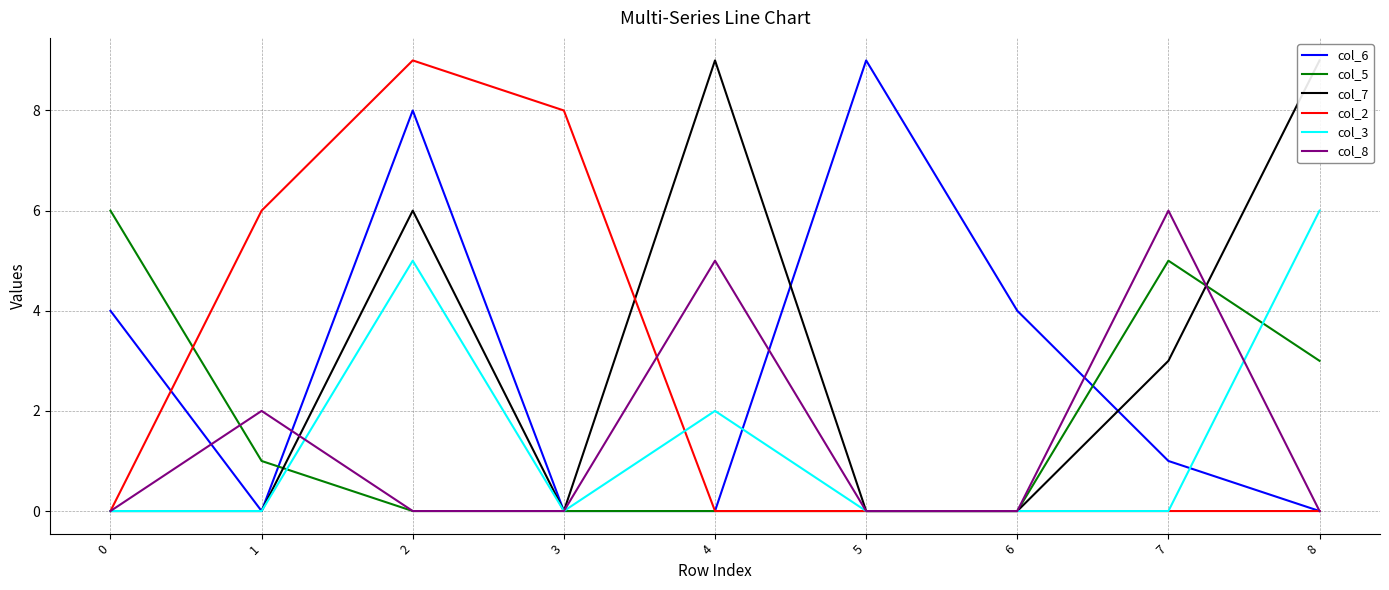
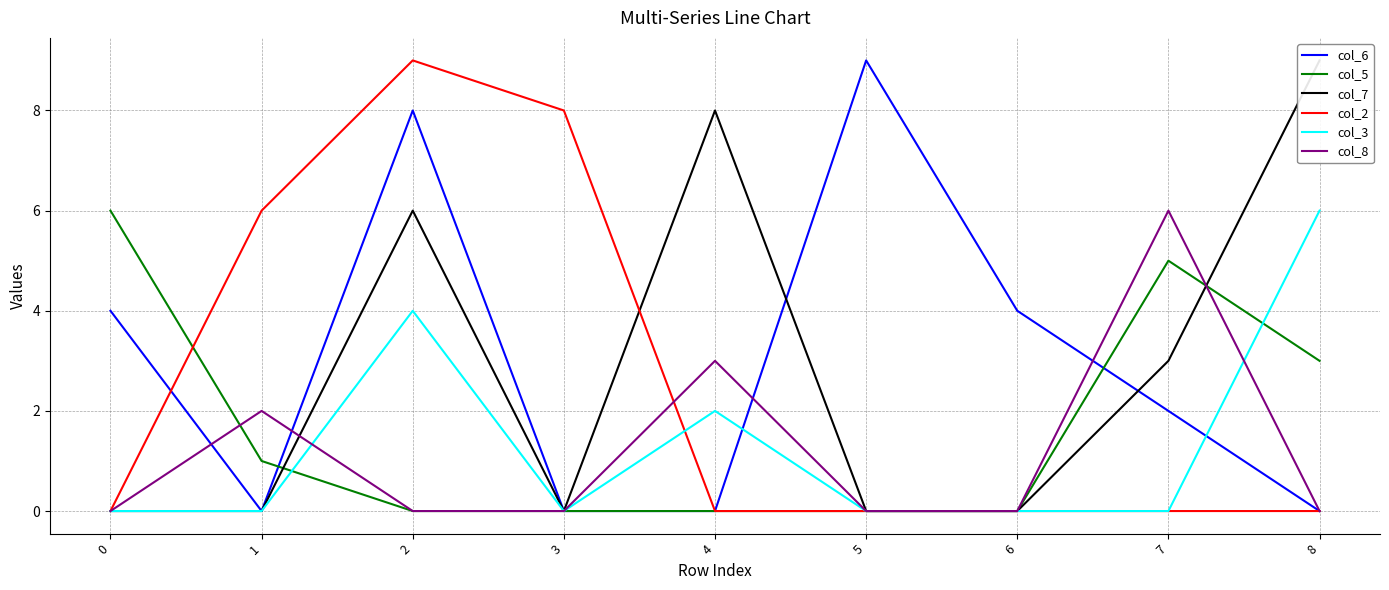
col_3, 2: 5 -> 4
col_7, 4: 9 -> 8
col_8, 4: 5 -> 3
col_6, 7: 1 -> 2
